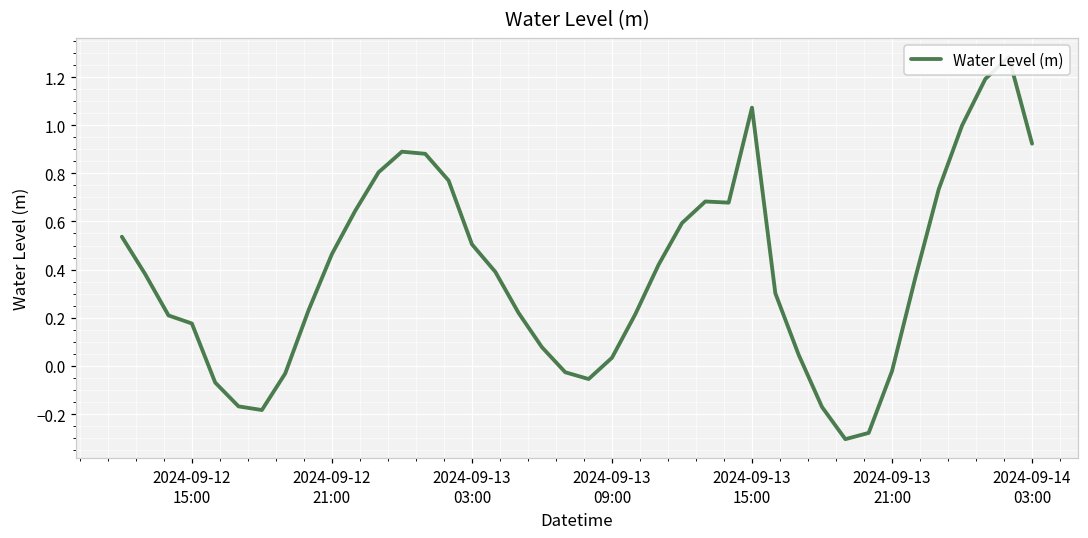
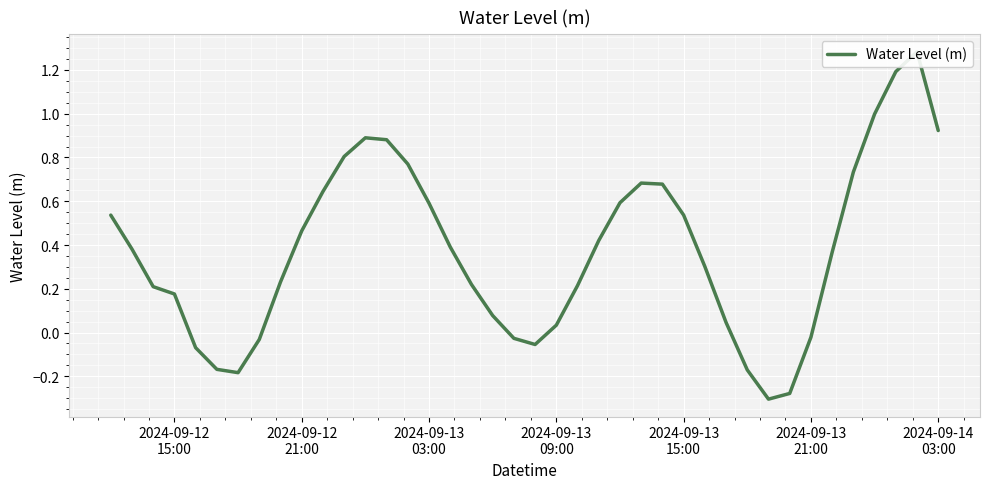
2024-09-13 03:00: 0.51 -> 0.59
2024-09-13 15:00: 1.07 -> 0.54
